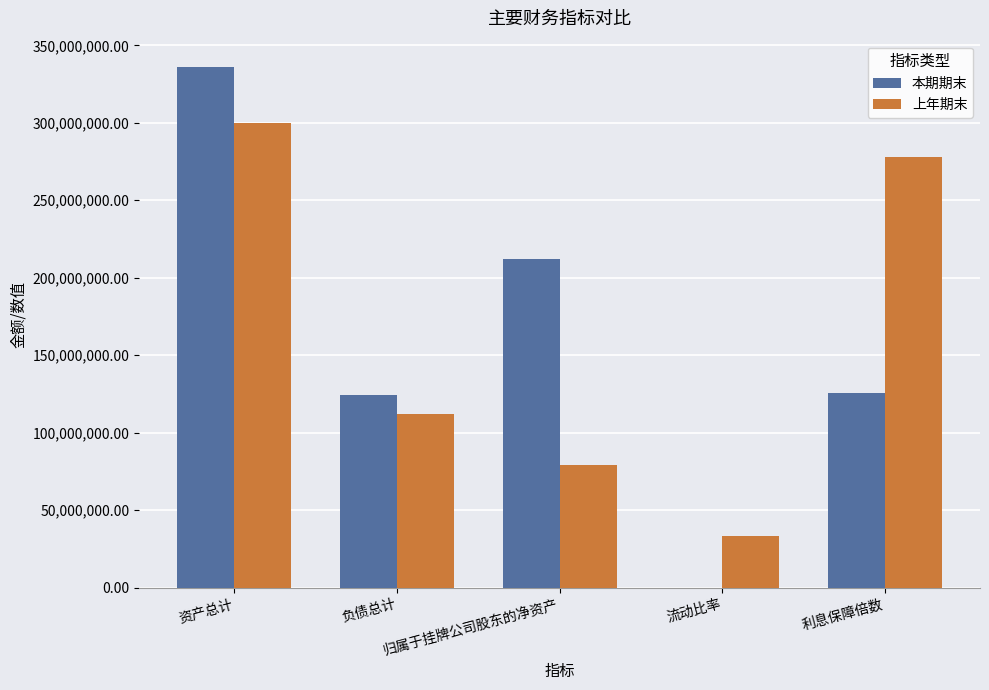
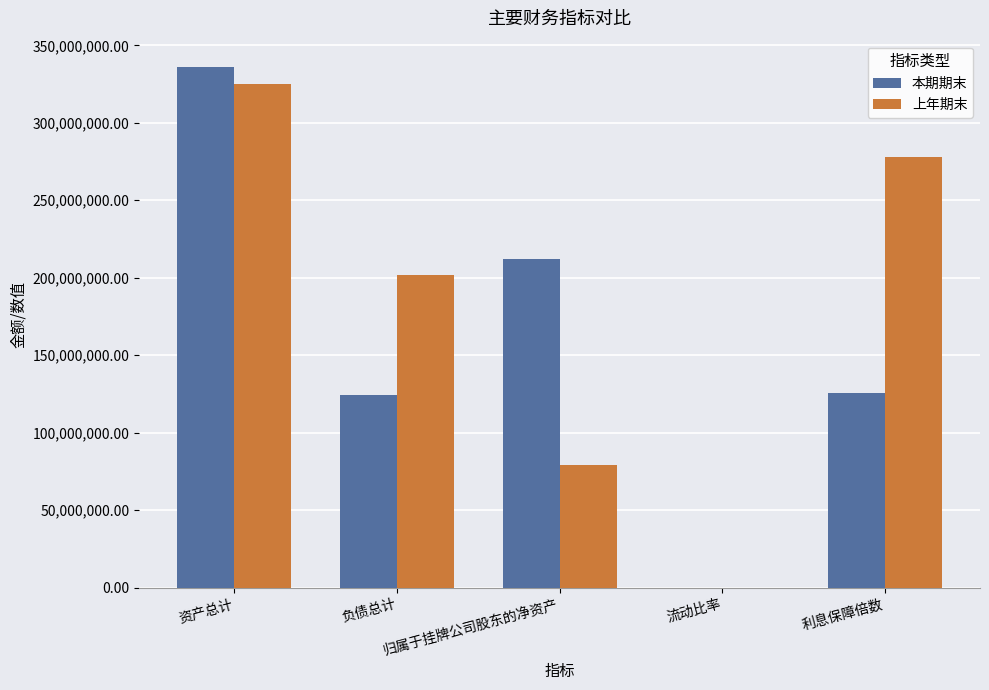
上年期末, 资产总计: 300,000,000 -> 325,000,000
上年期末, 负债总计: 112,000,000 -> 202,000,000
上年期末, 流动比率: 33,000,000 -> 0
